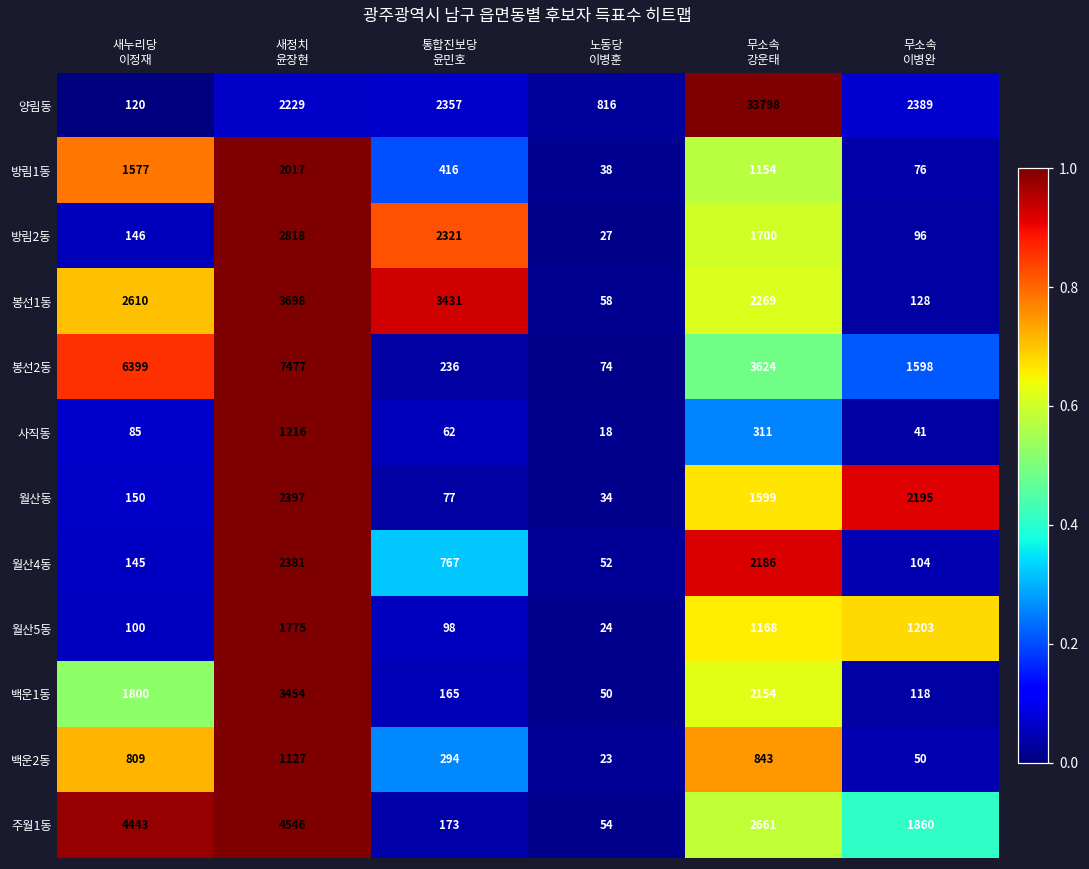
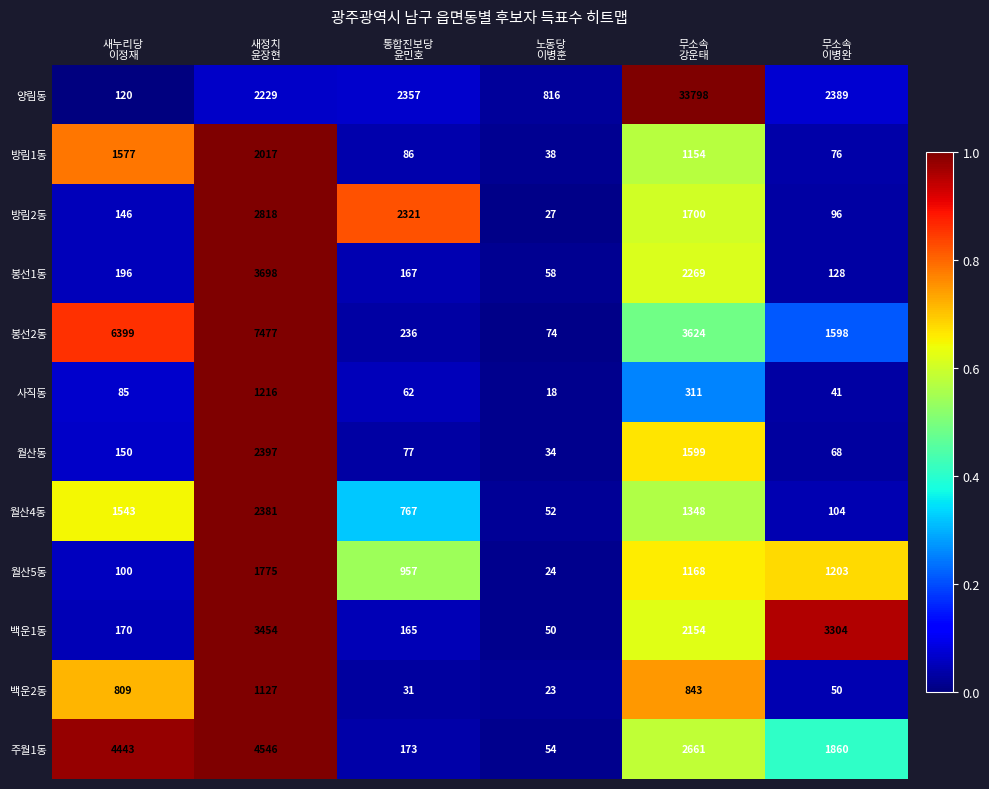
방림1동, 통합진보당 윤민호: 416 -> 86
봉선1동, 새누리당 이정재: 2610 -> 196
봉선1동, 통합진보당 윤민호: 3431 -> 167
월산동, 무소속 이병완: 2195 -> 68
월산4동, 새누리당 이정재: 145 -> 1543
월산4동, 무소속 강운태: 2186 -> 1348
월산5동, 통합진보당 윤민호: 98 -> 957
백운1동, 새누리당 이정재: 1800 -> 170
백운1동, 무소속 이병완: 118 -> 3304
백운2동, 통합진보당 윤민호: 294 -> 31
